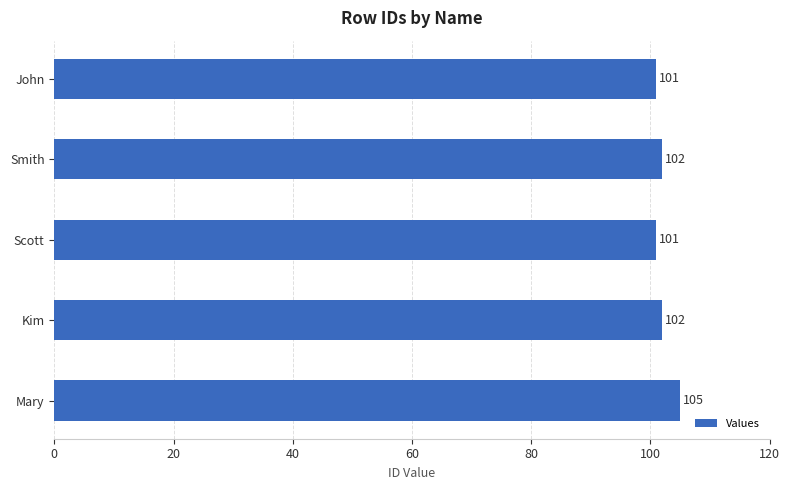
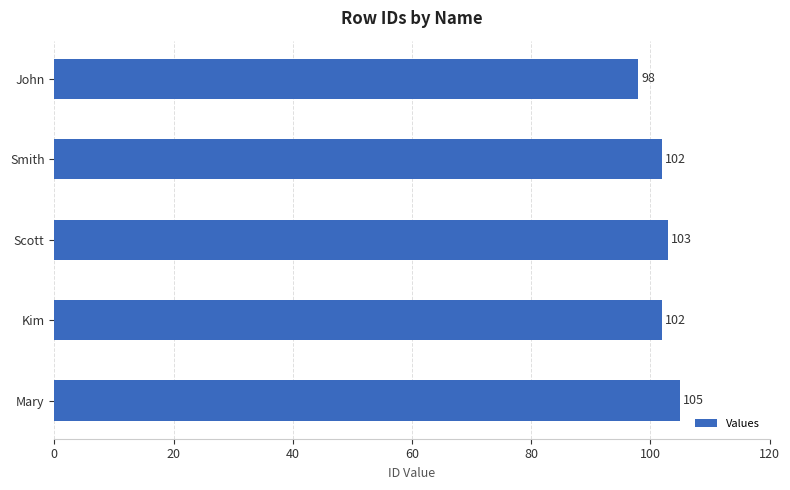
John: 101 -> 98
Scott: 101 -> 103
